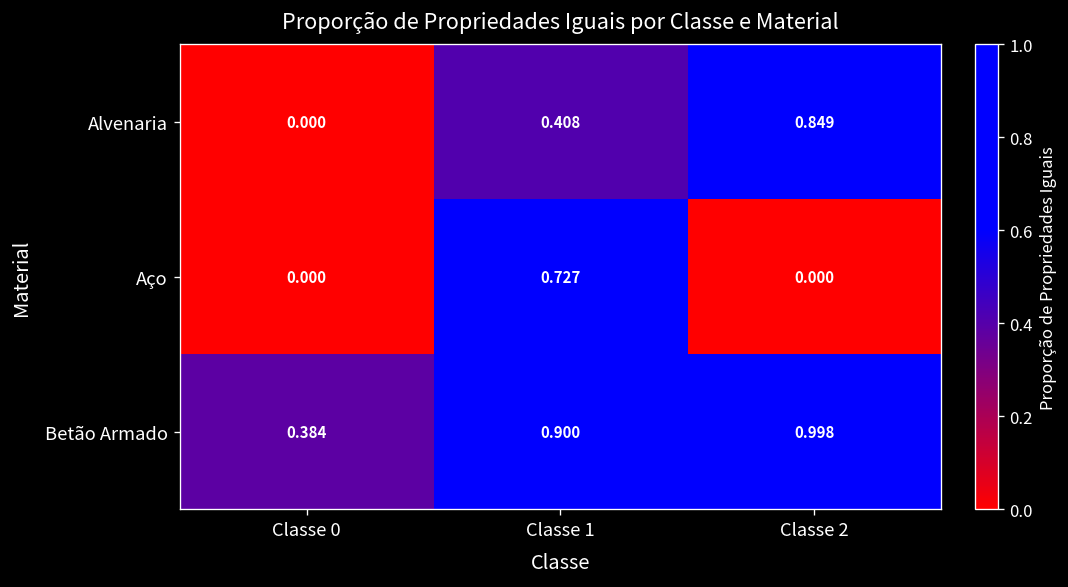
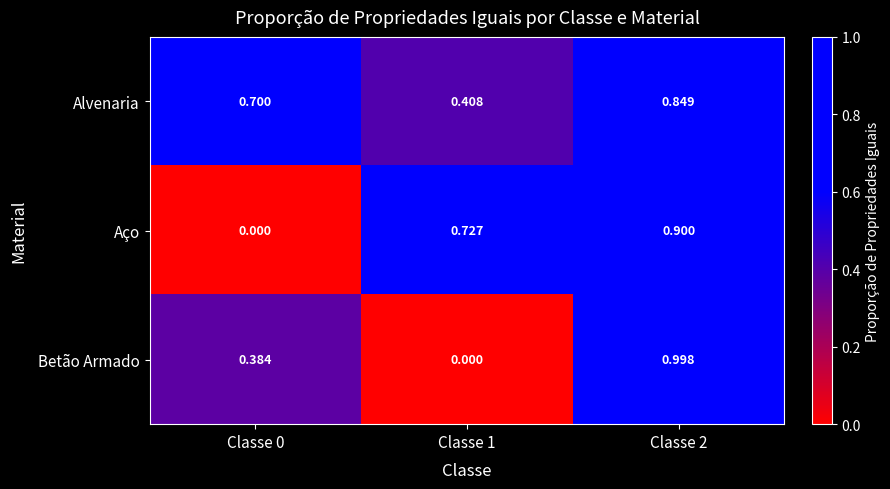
Alvenaria, Classe 0: 0.000 -> 0.700
Aço, Classe 2: 0.000 -> 0.900
Betão Armado, Classe 1: 0.900 -> 0.000
